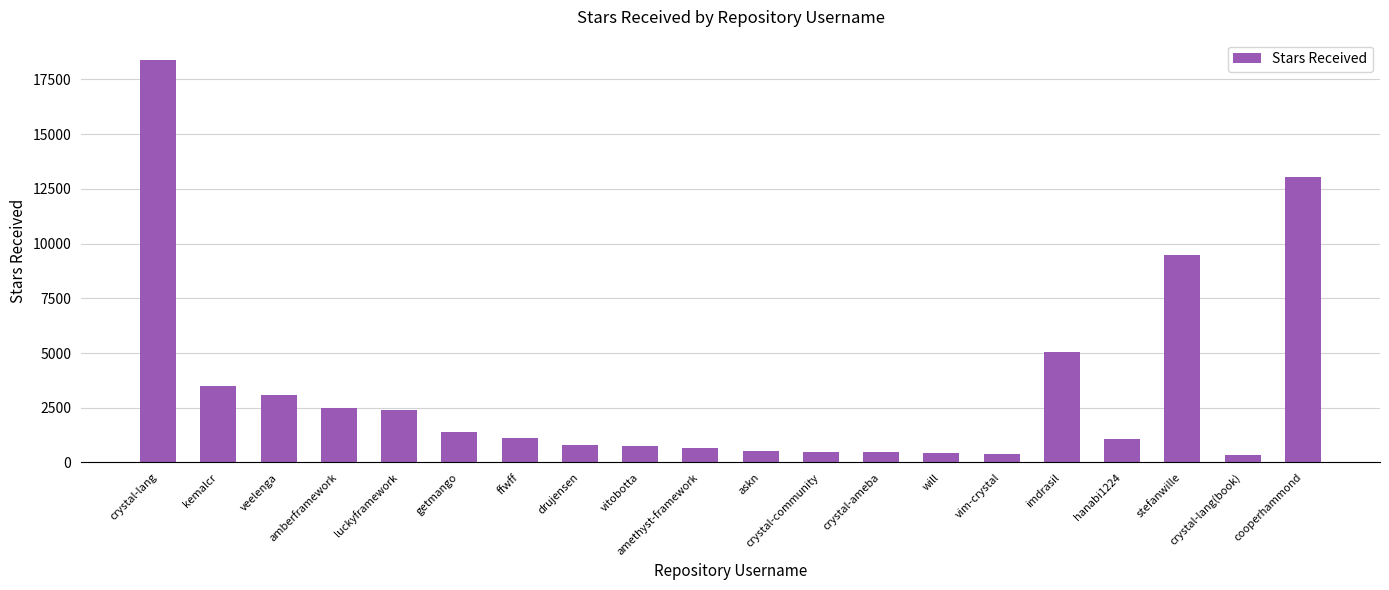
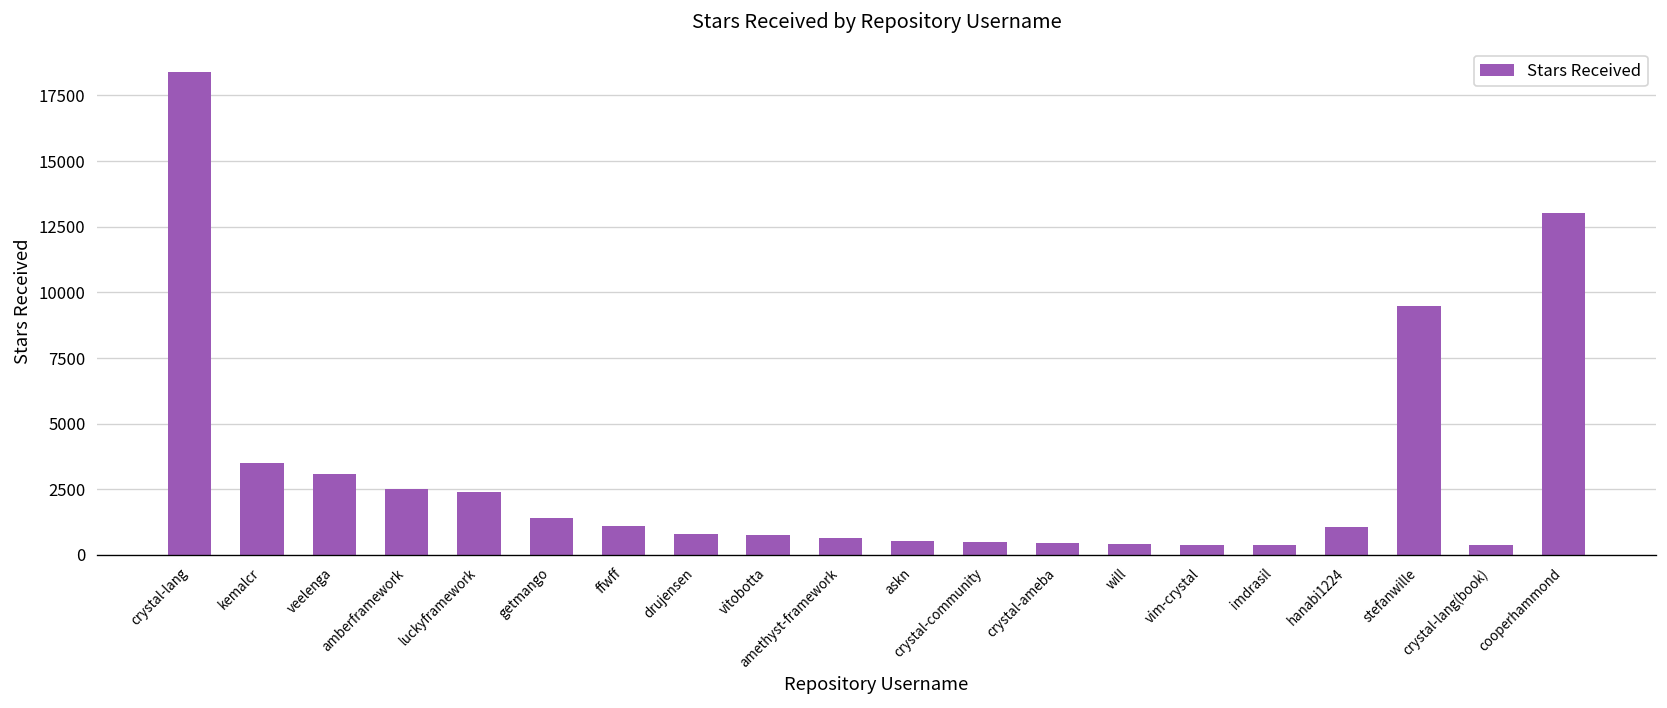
imdrasil: 5000 -> 400
